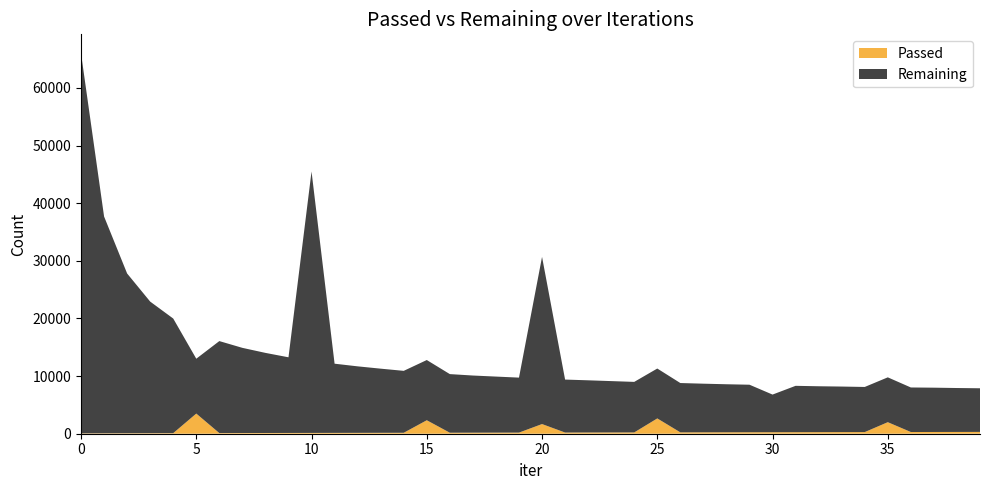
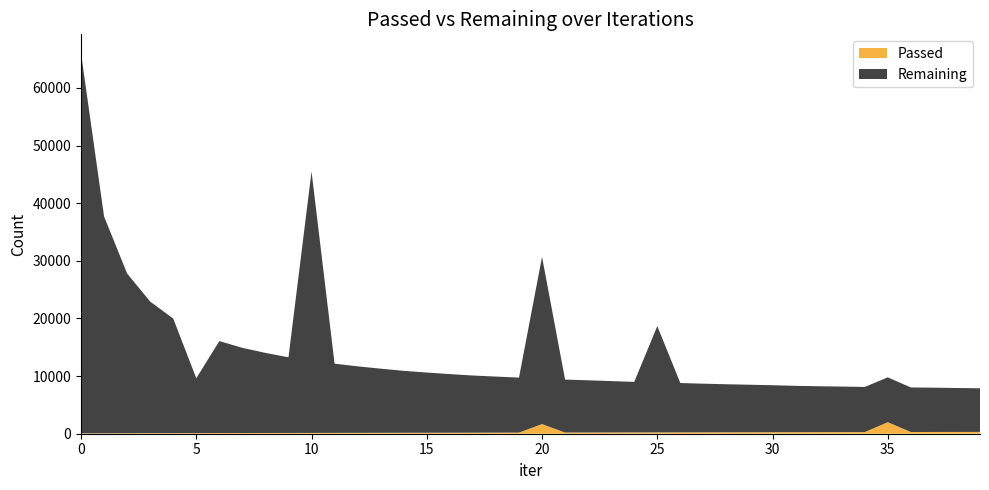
Passed, 5: 3000 -> 0
Passed, 15: 2000 -> 0
Passed, 25: 3000 -> 0
Remaining, 25: 9000 -> 18000
Remaining, 30: 7000 -> 8000
